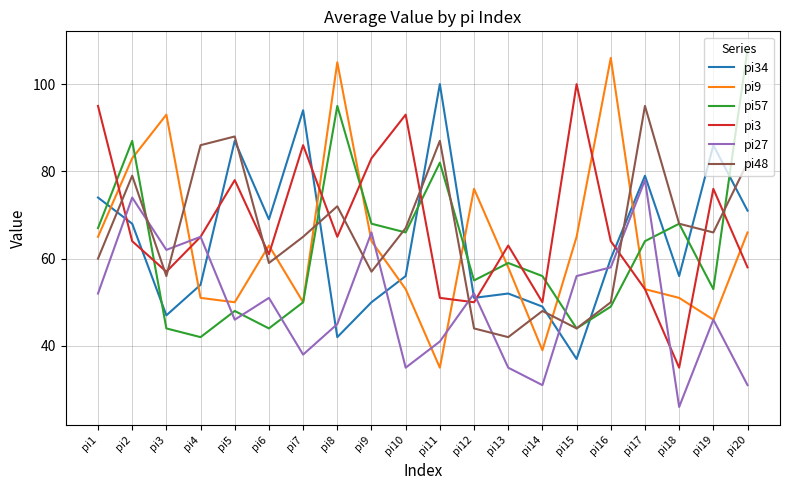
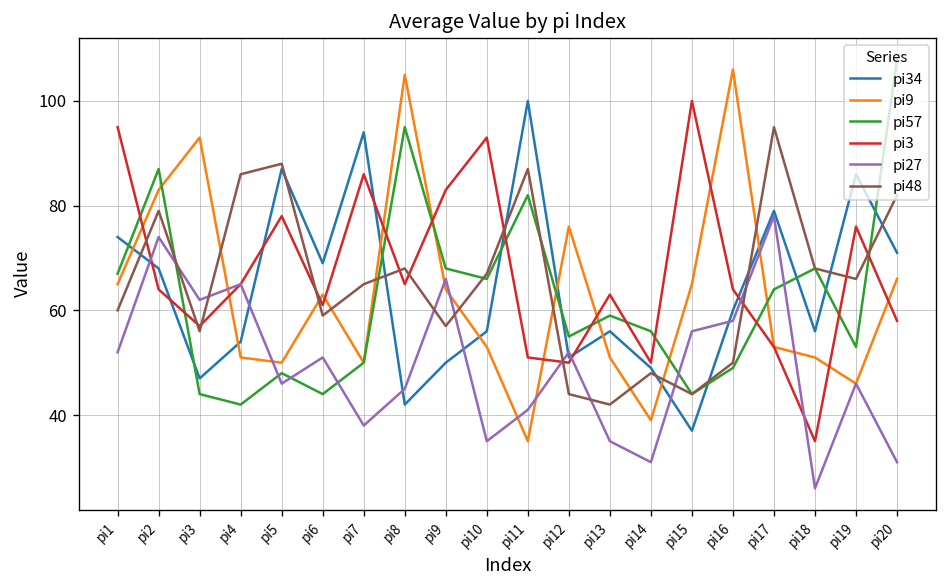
pi48, pi8: 72 -> 68
pi34, pi13: 52 -> 56
pi9, pi13: 58 -> 51
